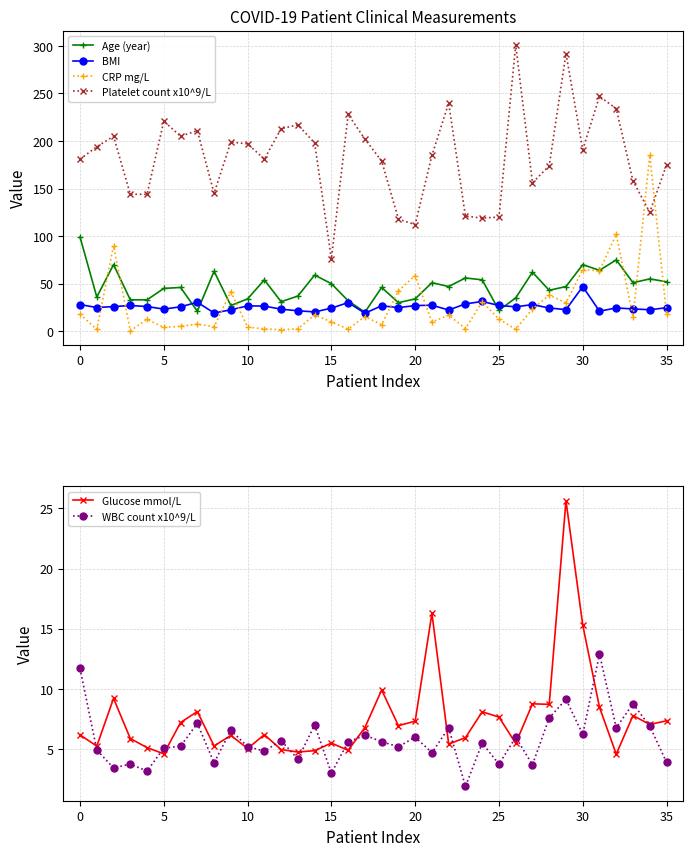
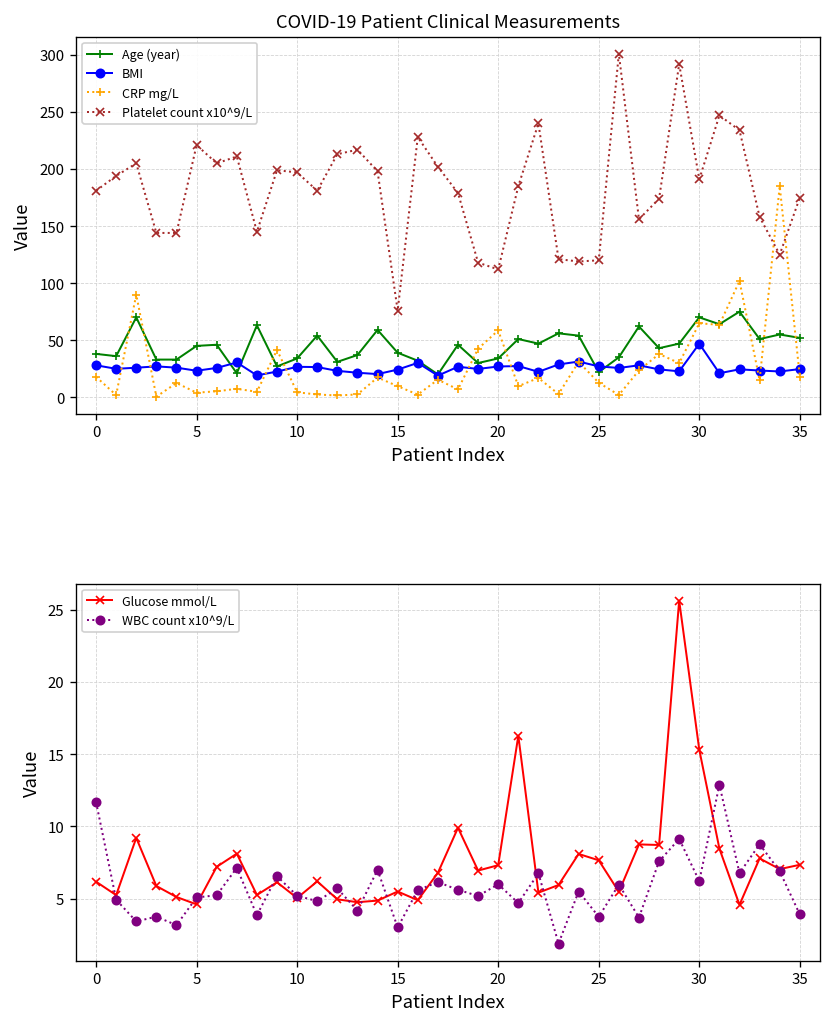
COVID-19 Patient Clinical Measurements, Age (year), 0: 100 -> 40
COVID-19 Patient Clinical Measurements, Age (year), 15: 50 -> 40
